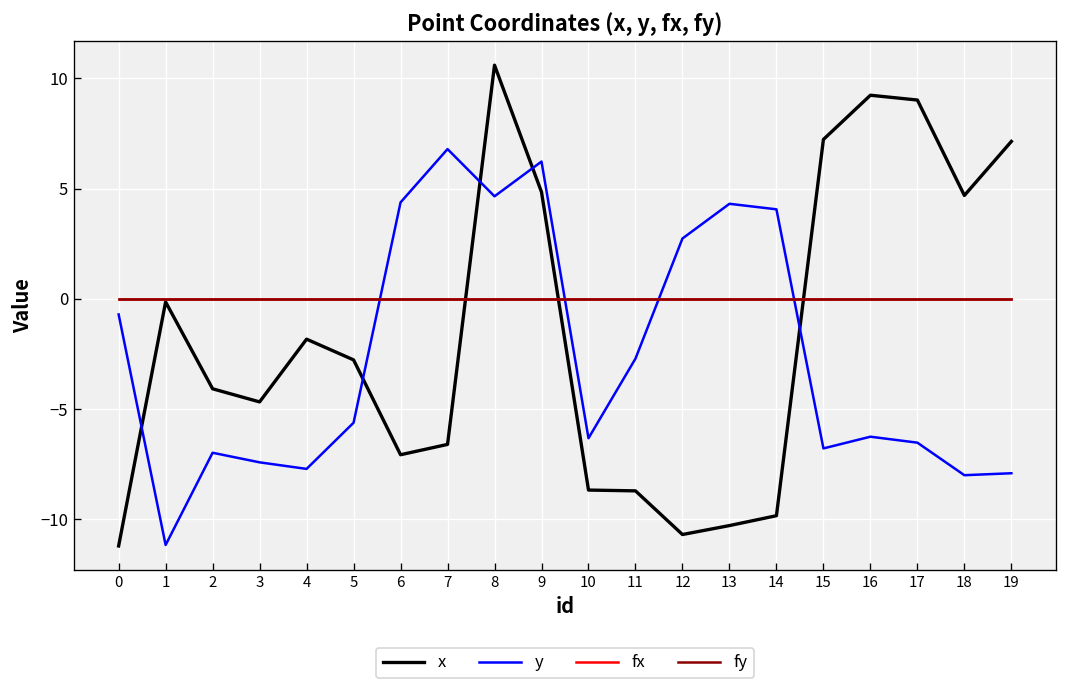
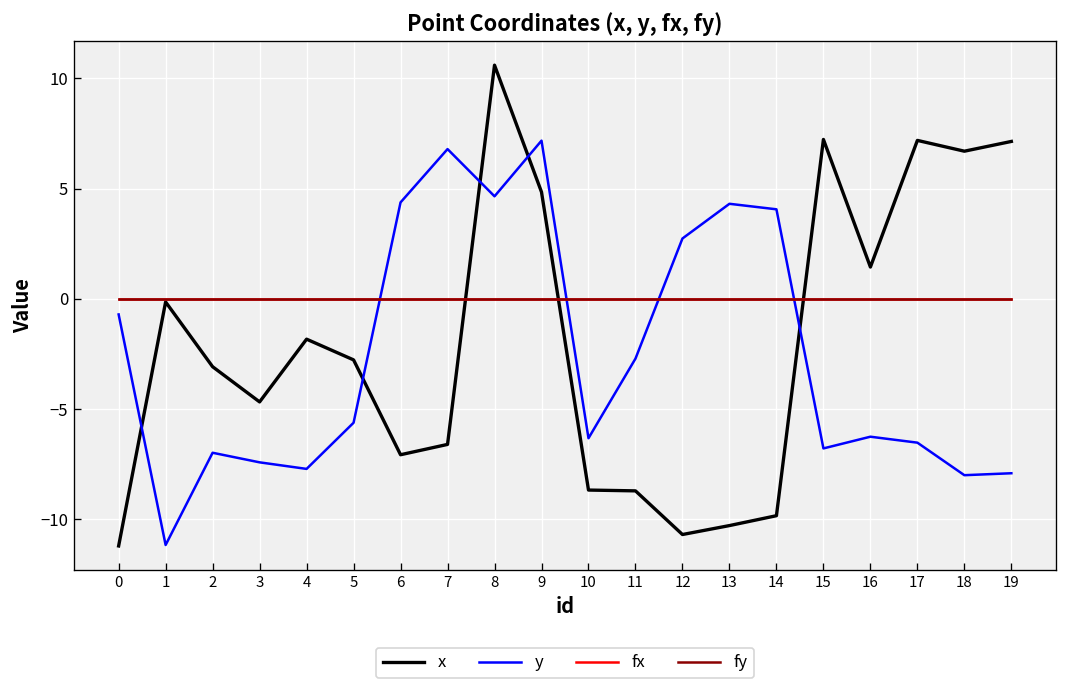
x, 2: -4.1 -> -3.1
y, 9: 6.2 -> 7.2
x, 16: 9.2 -> 1.4
x, 17: 9.0 -> 7.2
x, 18: 4.7 -> 6.7
